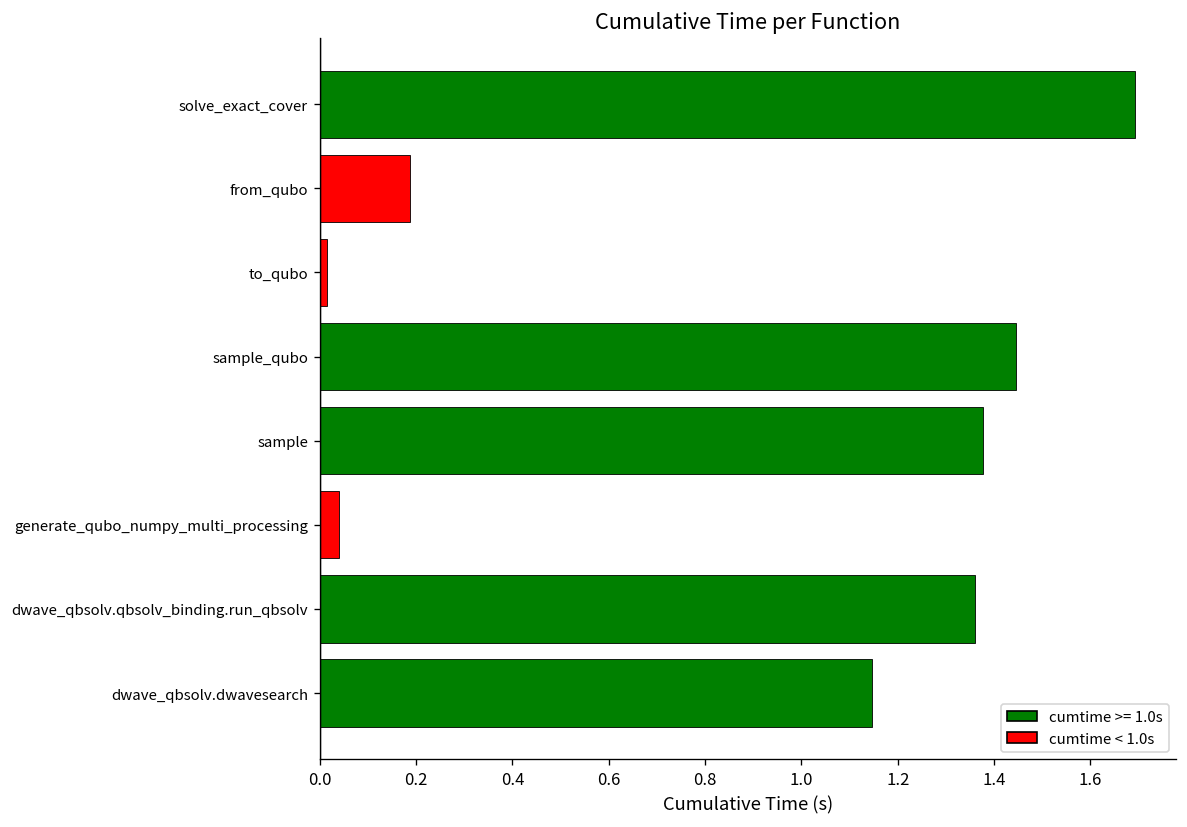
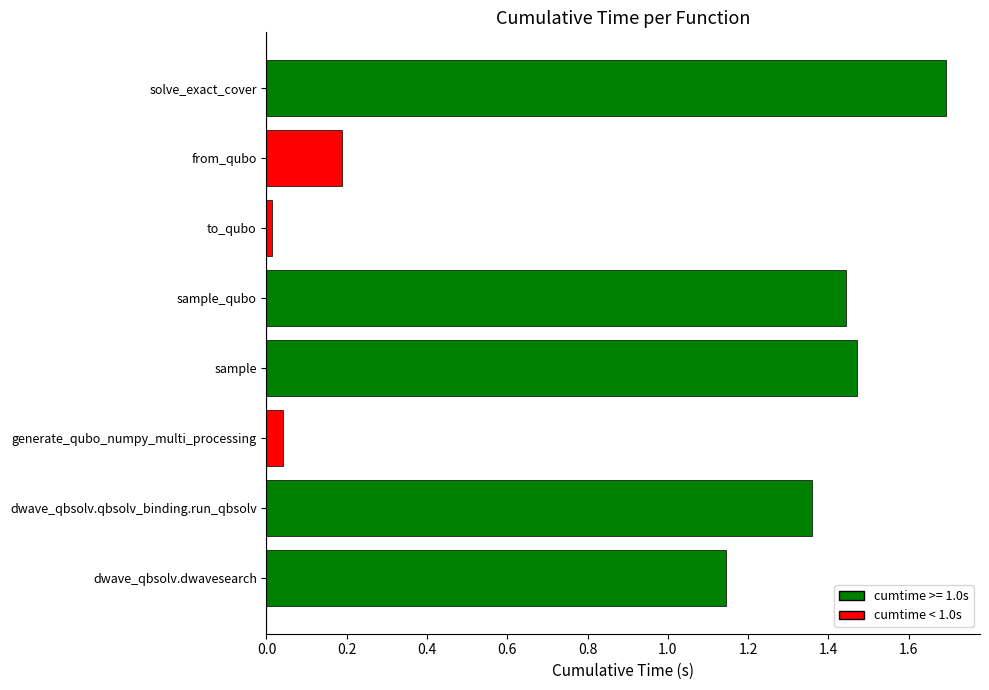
sample: 1.38 -> 1.47
